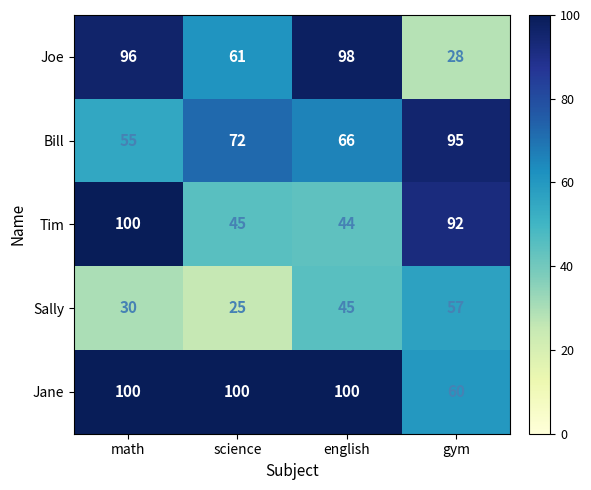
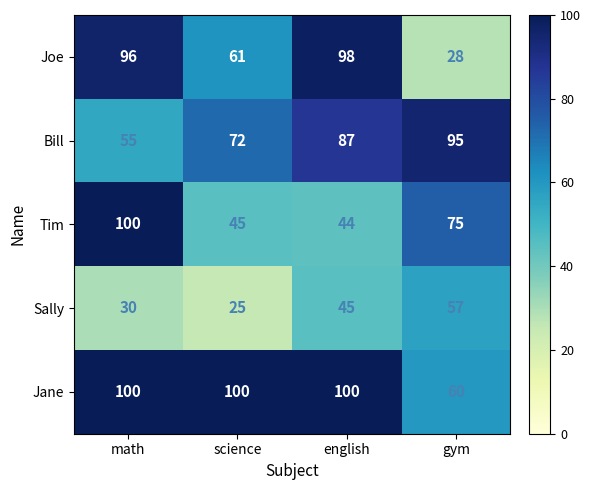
Bill, english: 66 -> 87
Tim, gym: 92 -> 75
